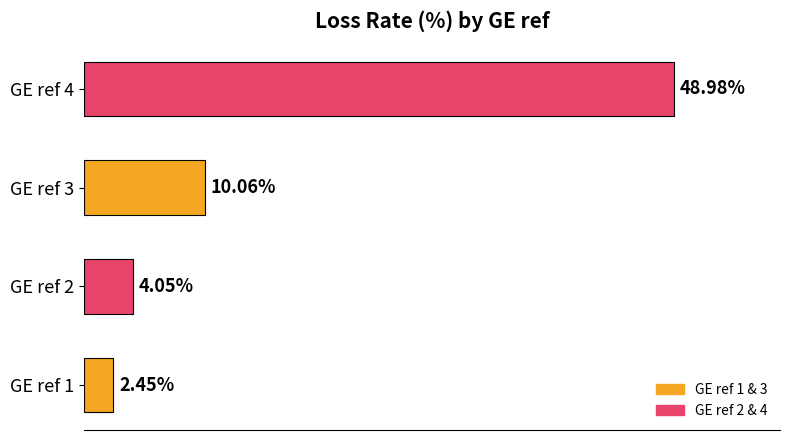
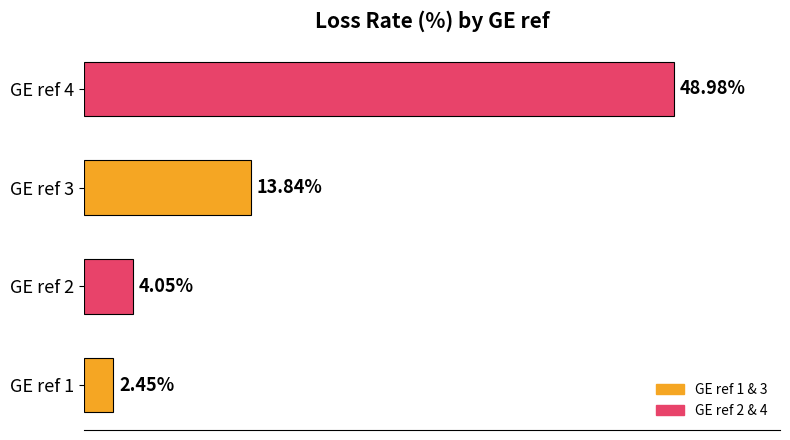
GE ref 3: 10.06% -> 13.84%
